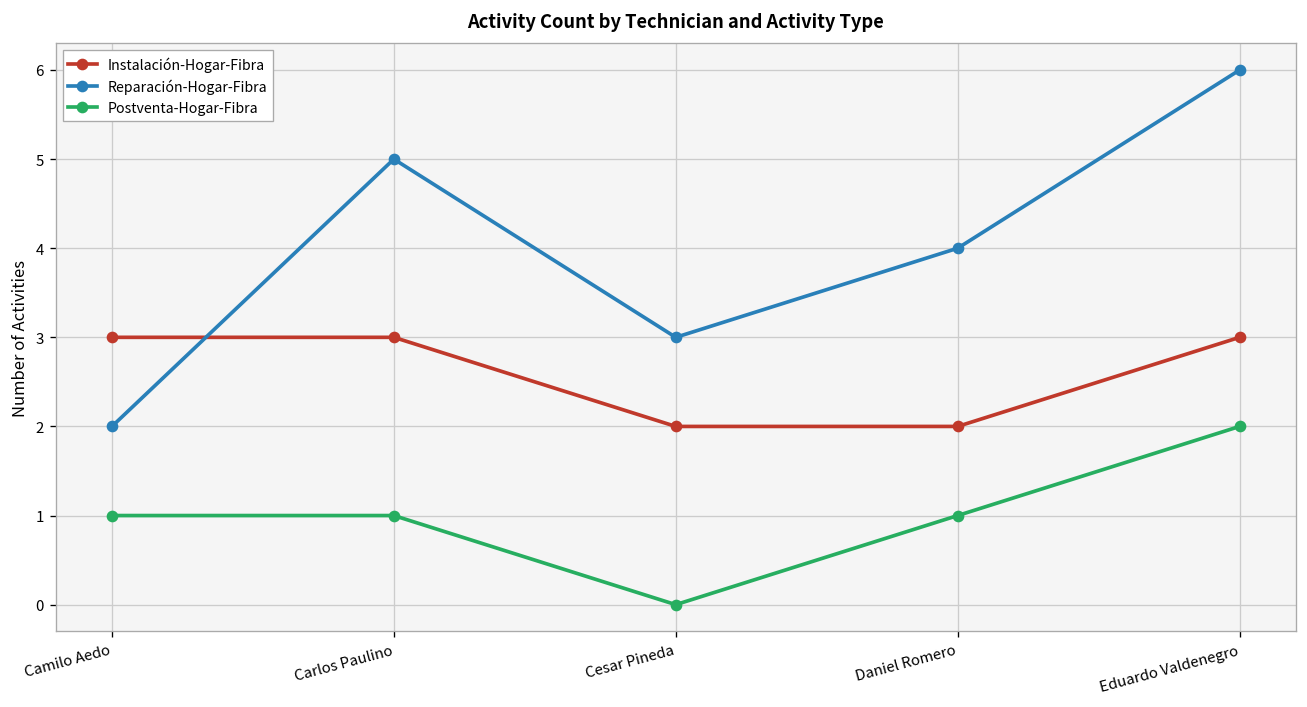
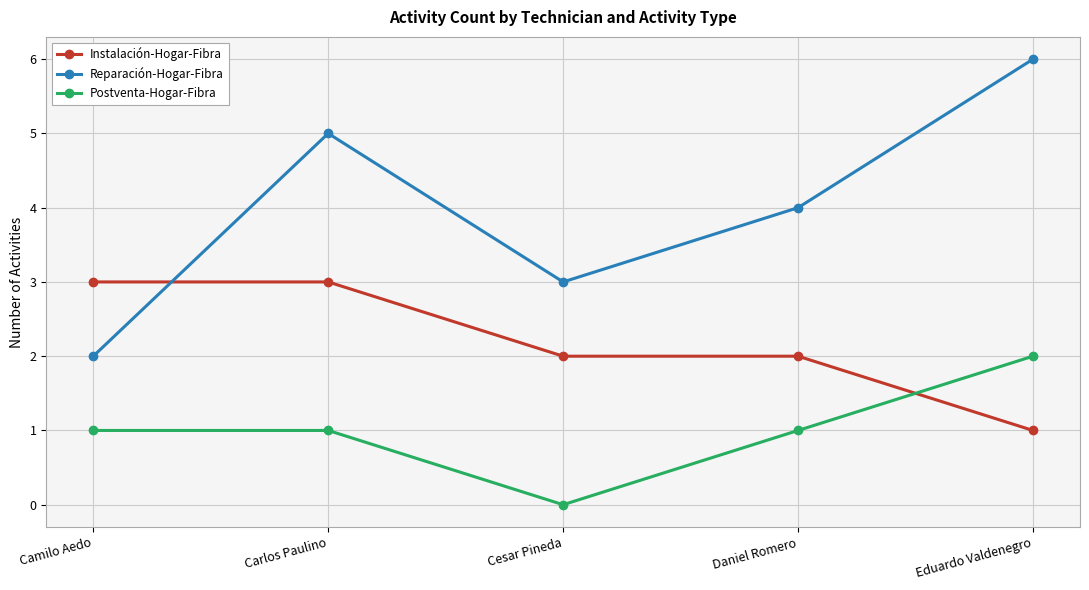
Instalación-Hogar-Fibra, Eduardo Valdenegro: 3 -> 1
